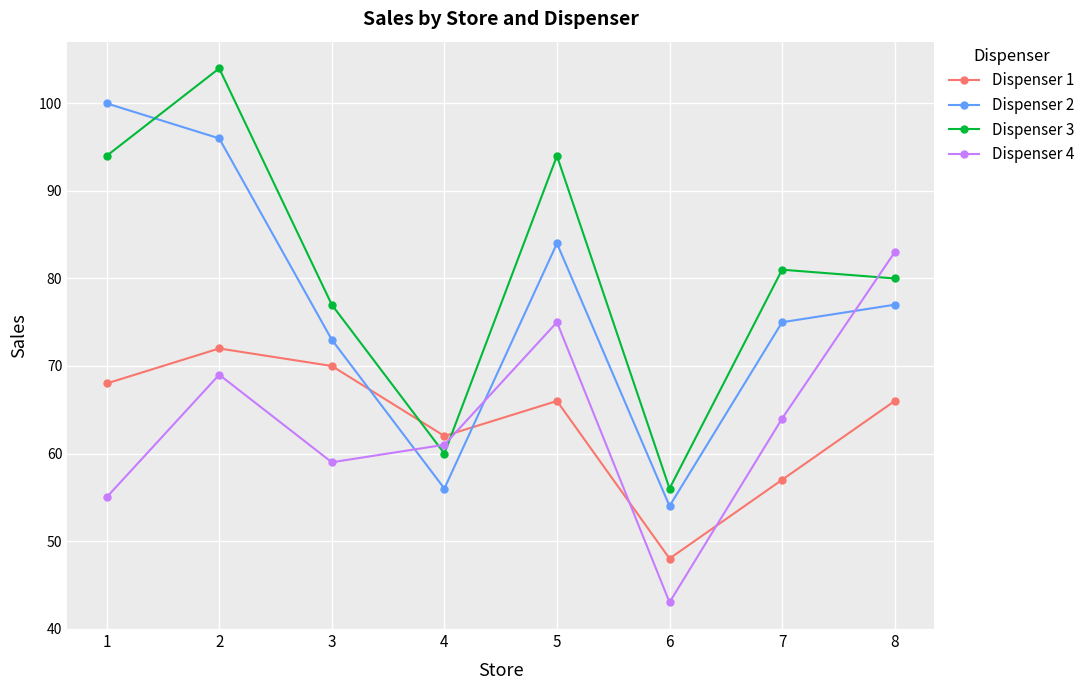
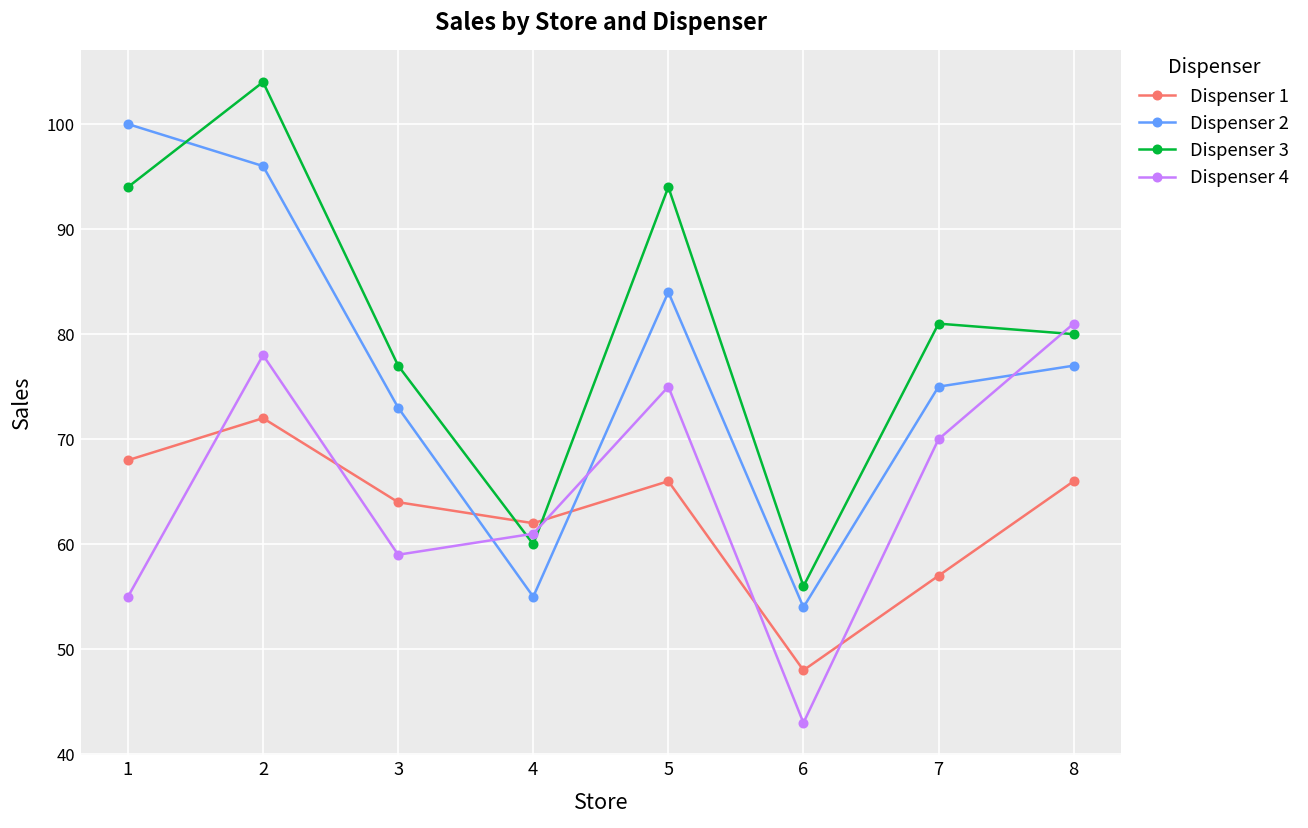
Dispenser 4, 2: 69 -> 78
Dispenser 1, 3: 70 -> 64
Dispenser 2, 4: 56 -> 55
Dispenser 4, 7: 64 -> 70
Dispenser 4, 8: 83 -> 81
